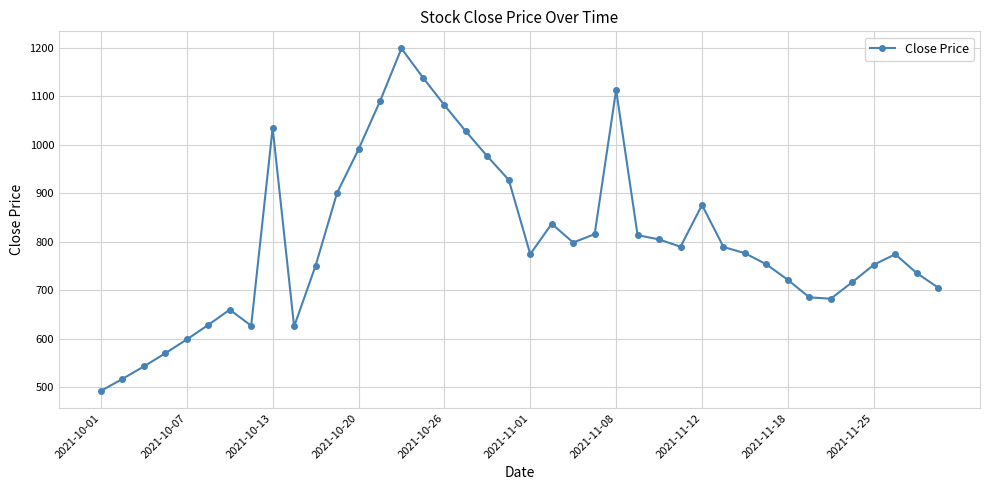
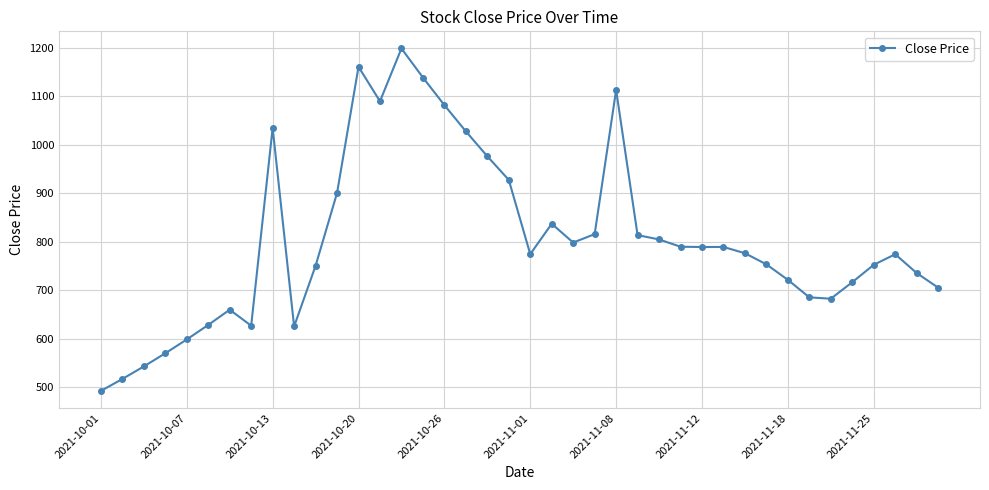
2021-10-20: 990 -> 1160
2021-11-12: 880 -> 790
